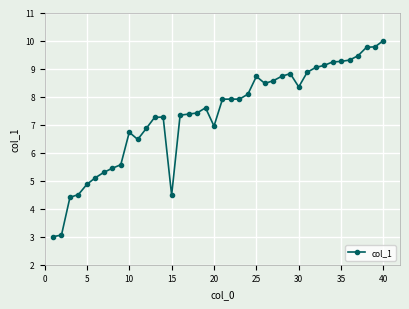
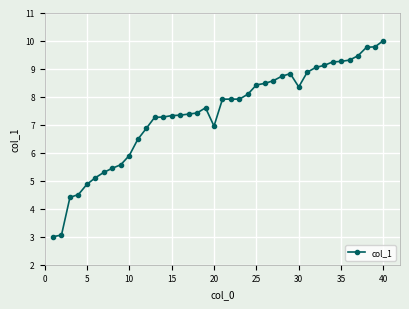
10: 6.7 -> 5.9
15: 4.5 -> 7.3
25: 8.7 -> 8.4
